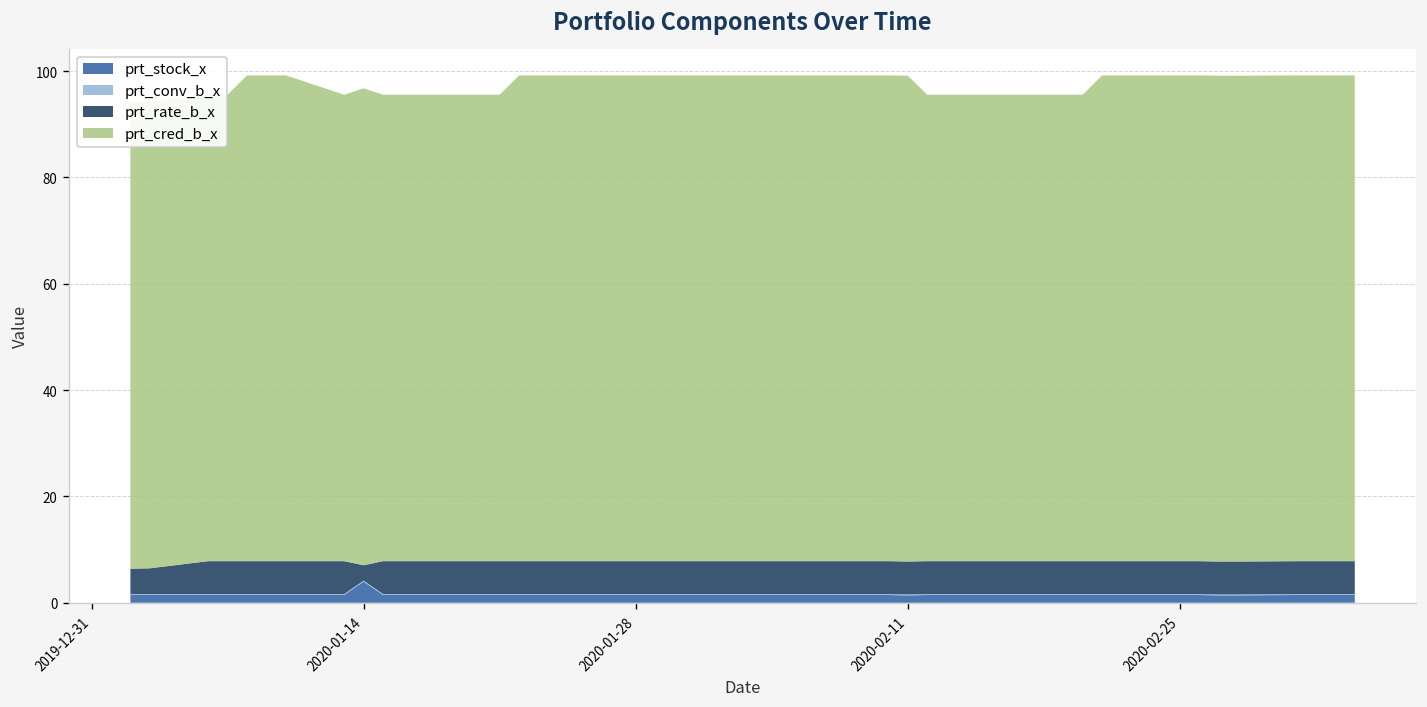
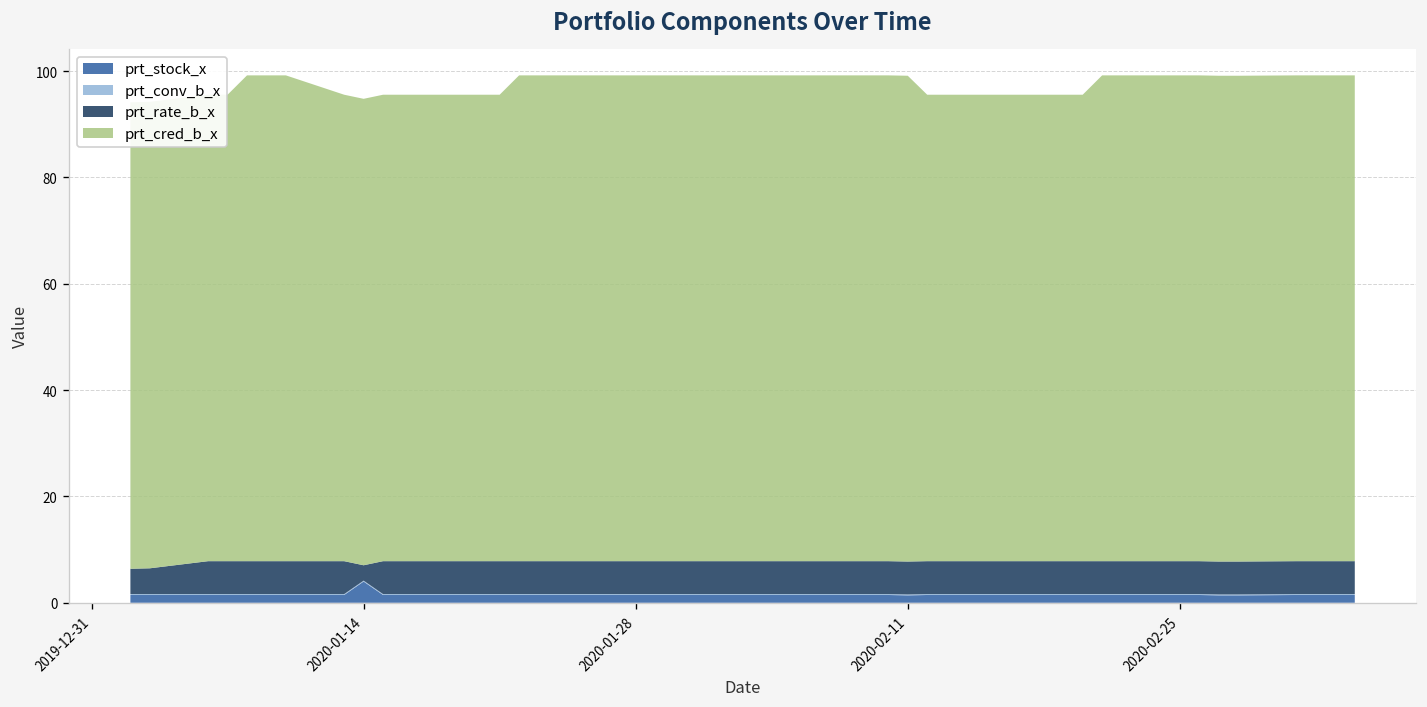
prt_cred_b_x, 2020-01-14: 90 -> 88
